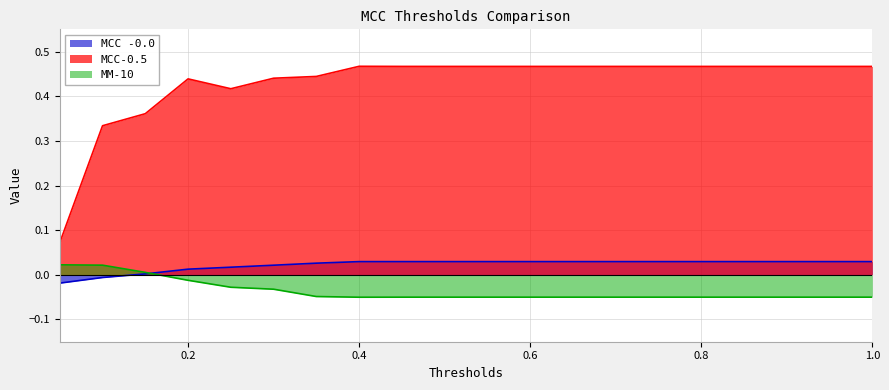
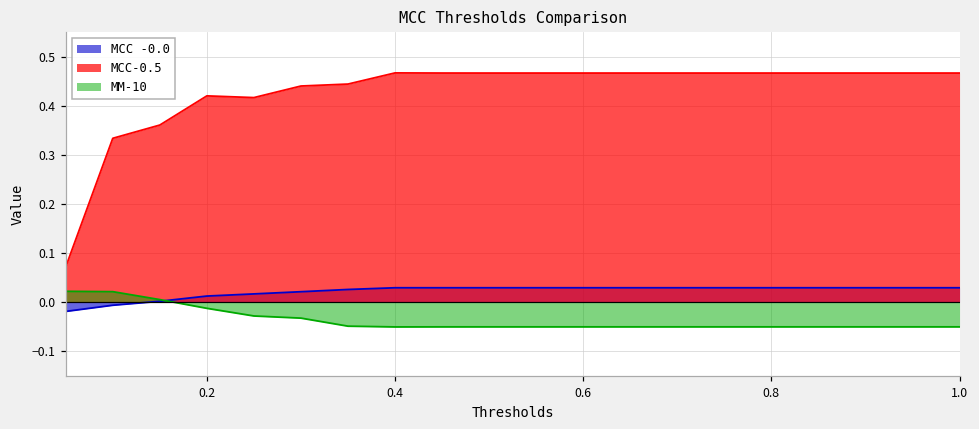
MCC-0.5, 0.2: 0.44 -> 0.42
